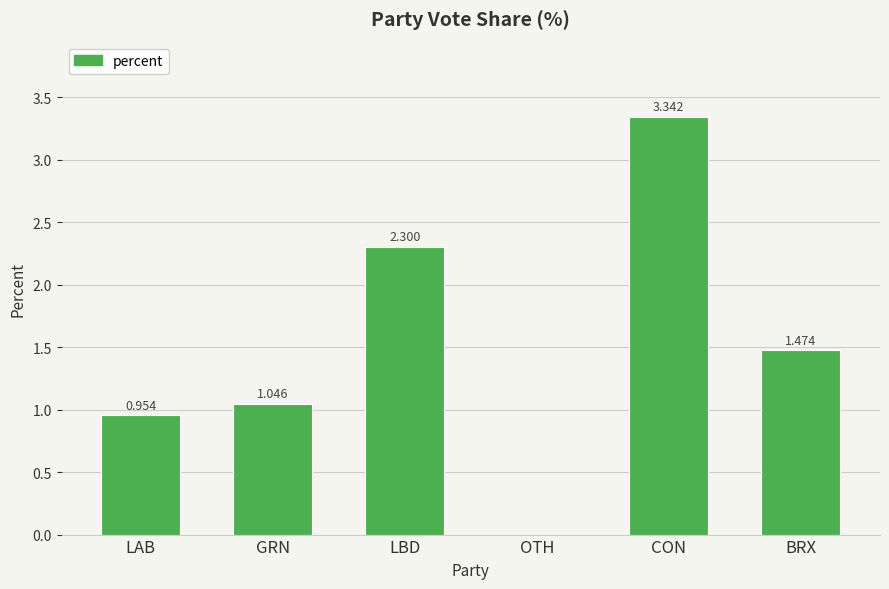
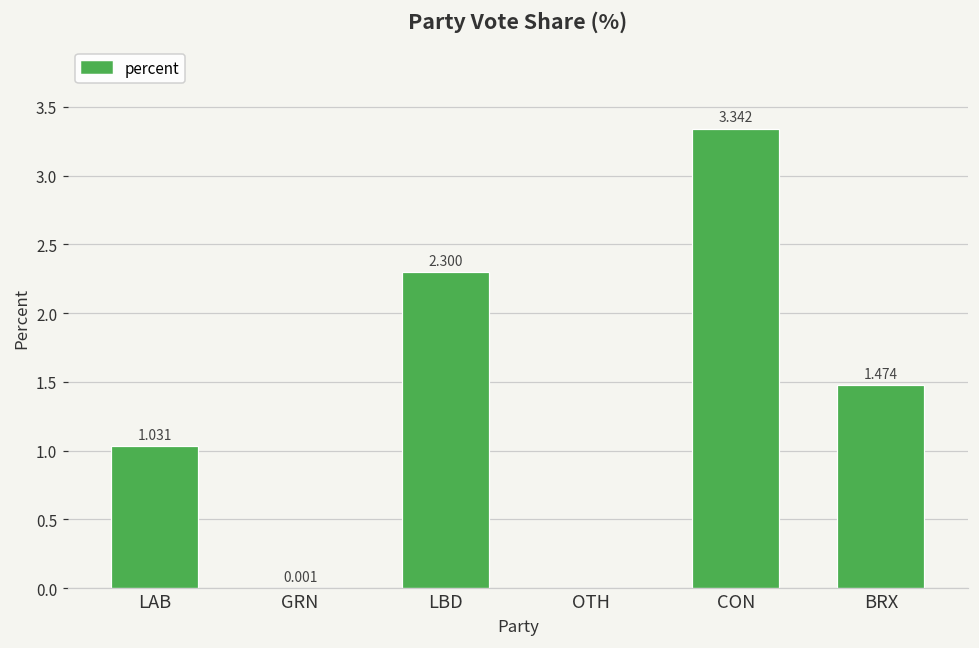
LAB: 0.954 -> 1.031
GRN: 1.046 -> 0.001
